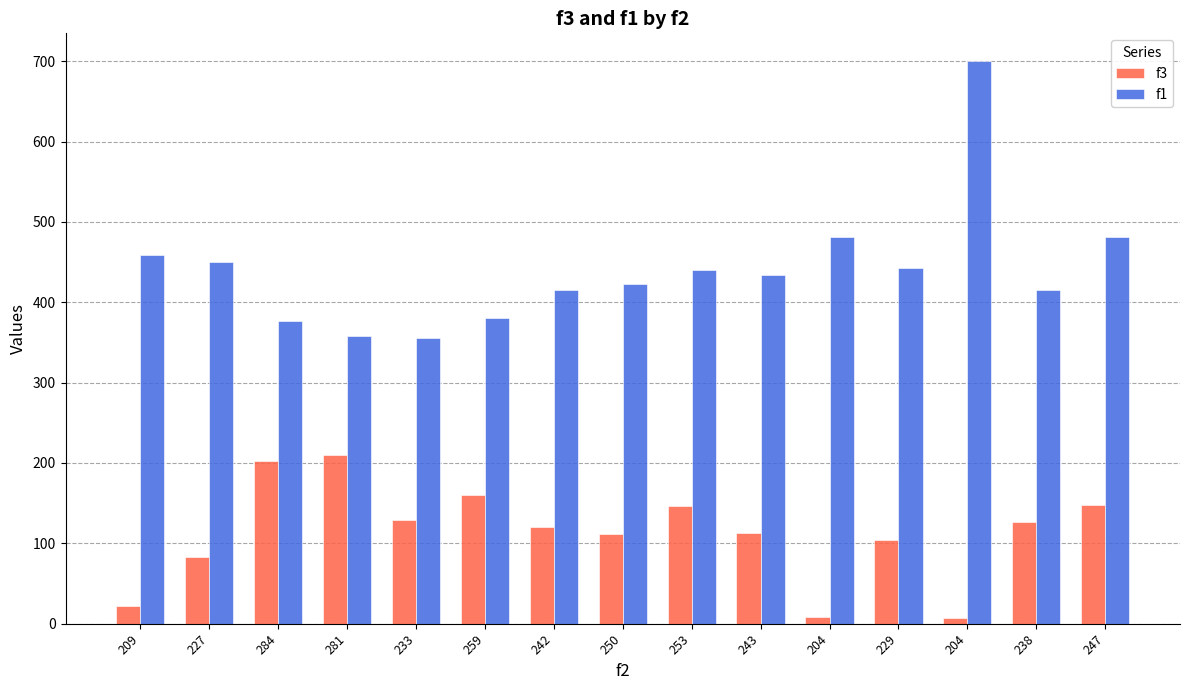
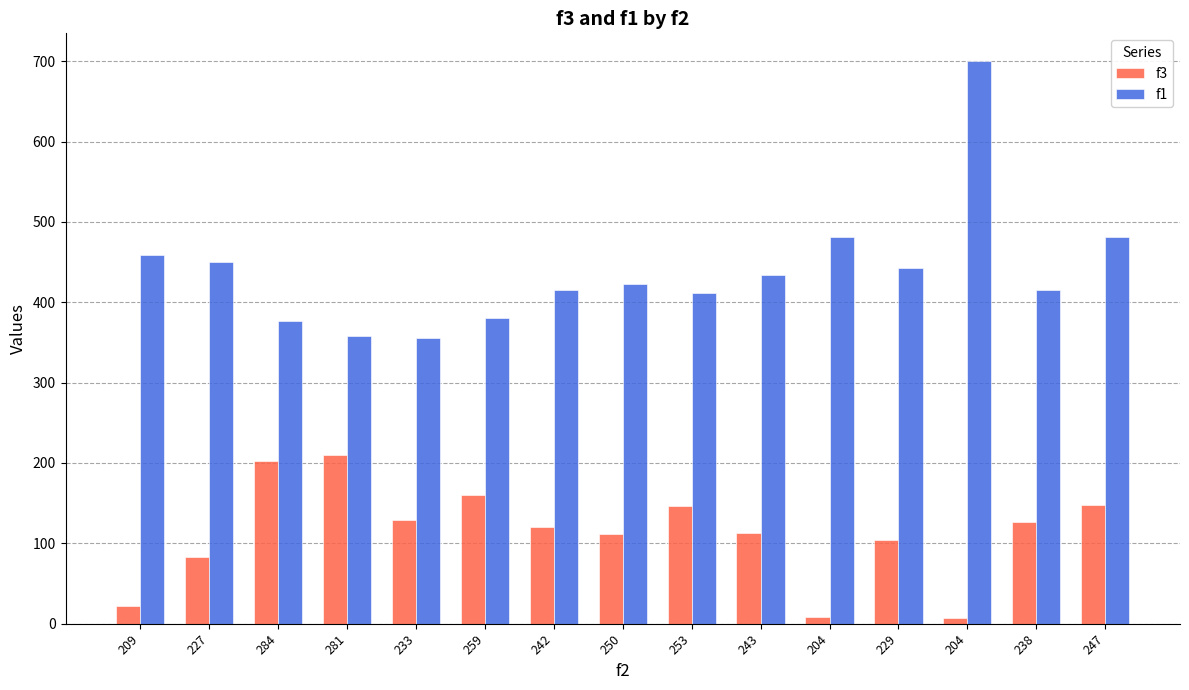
f1, 253: 440 -> 410
